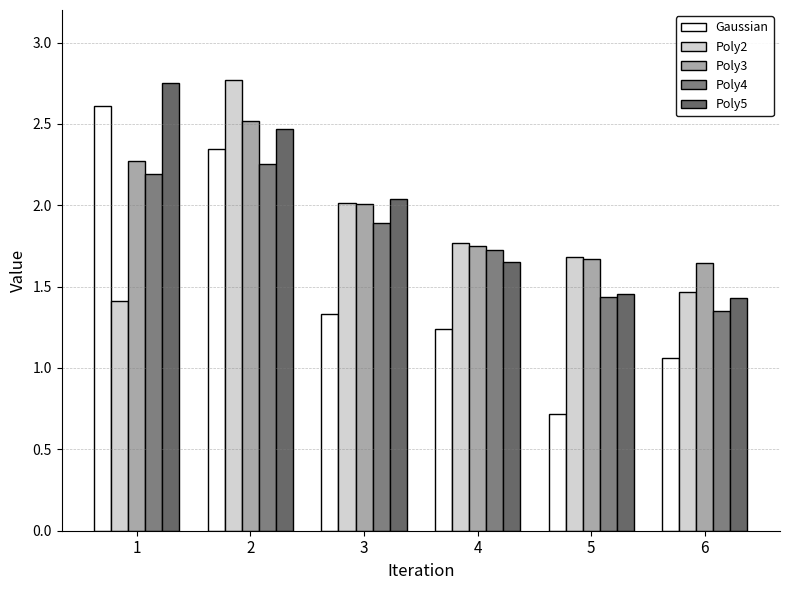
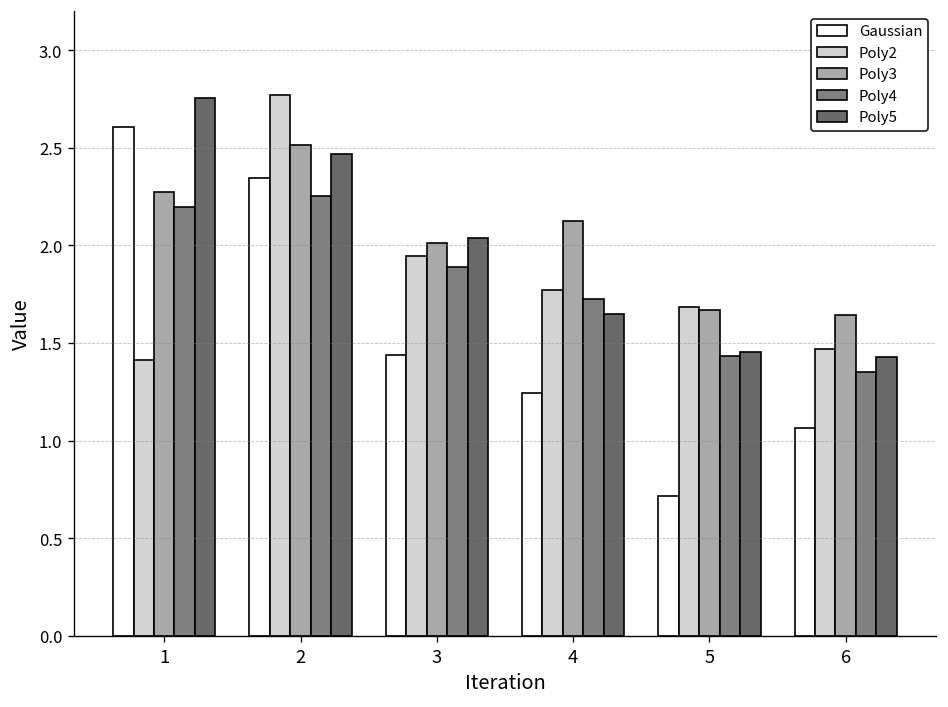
Gaussian, 3: 1.33 -> 1.44
Poly2, 3: 2.01 -> 1.95
Poly3, 4: 1.75 -> 2.12
